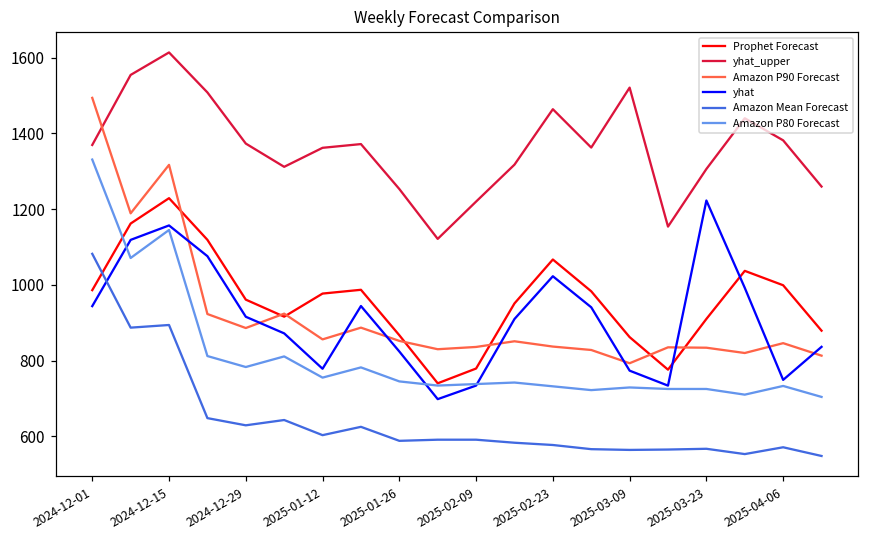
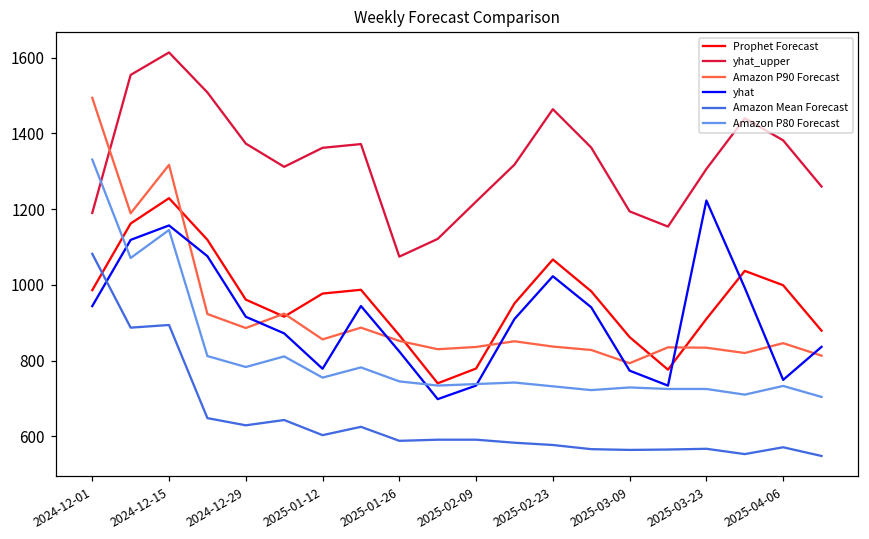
yhat_upper, 2024-12-01: 1370 -> 1190
yhat_upper, 2025-01-26: 1250 -> 1070
yhat_upper, 2025-03-09: 1520 -> 1190
